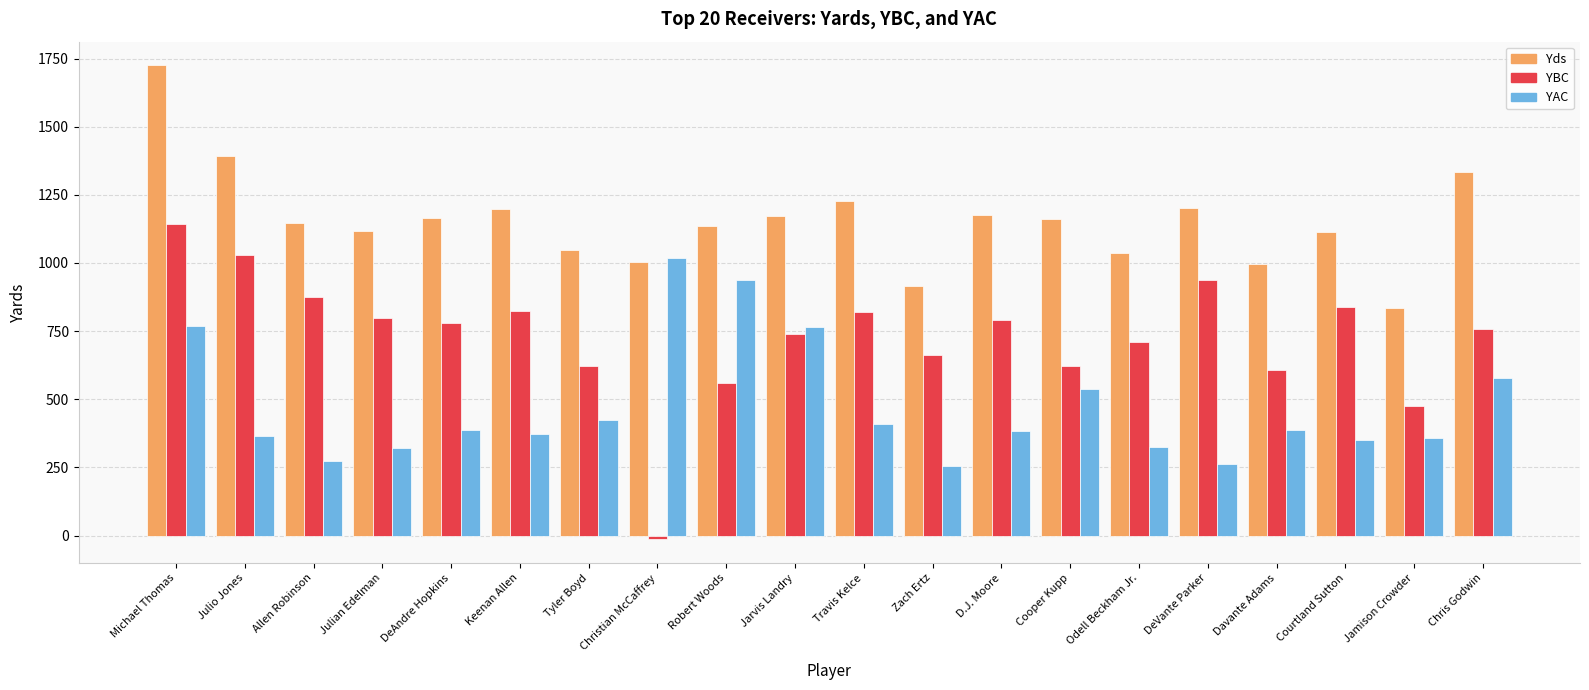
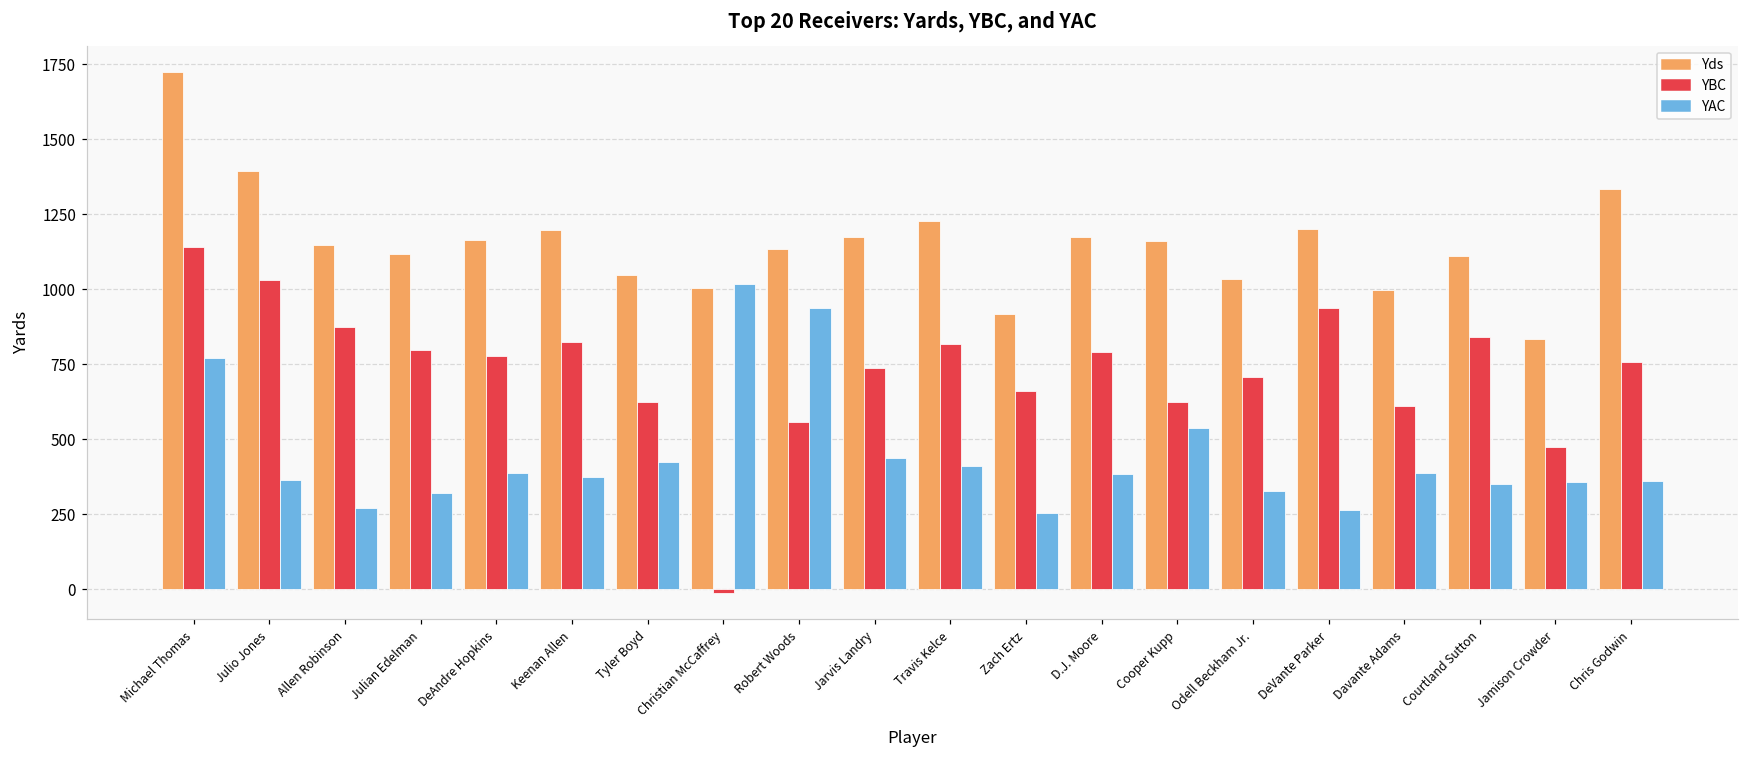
YAC, Jarvis Landry: 760 -> 440
YAC, Chris Godwin: 580 -> 360
